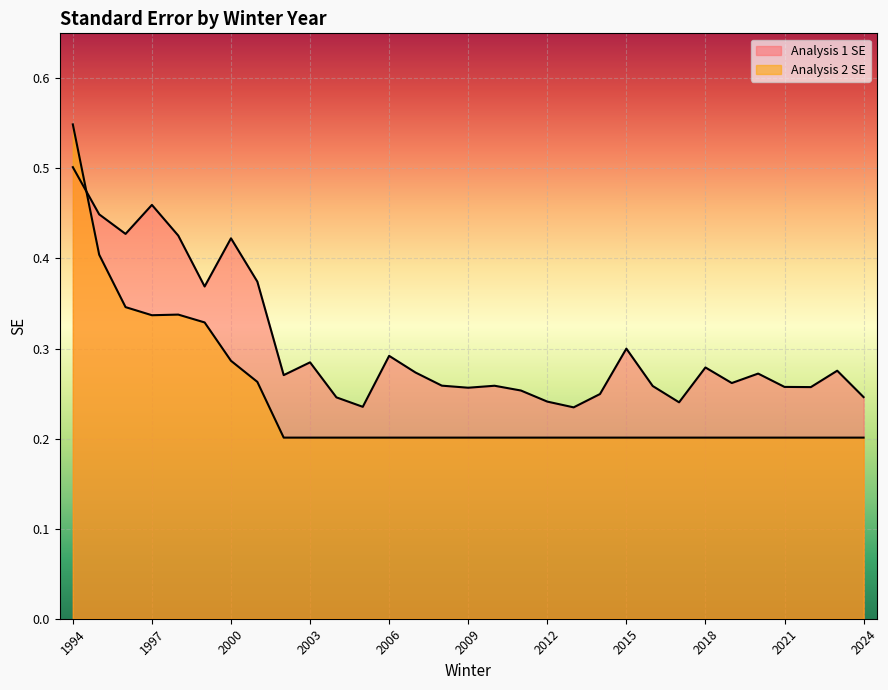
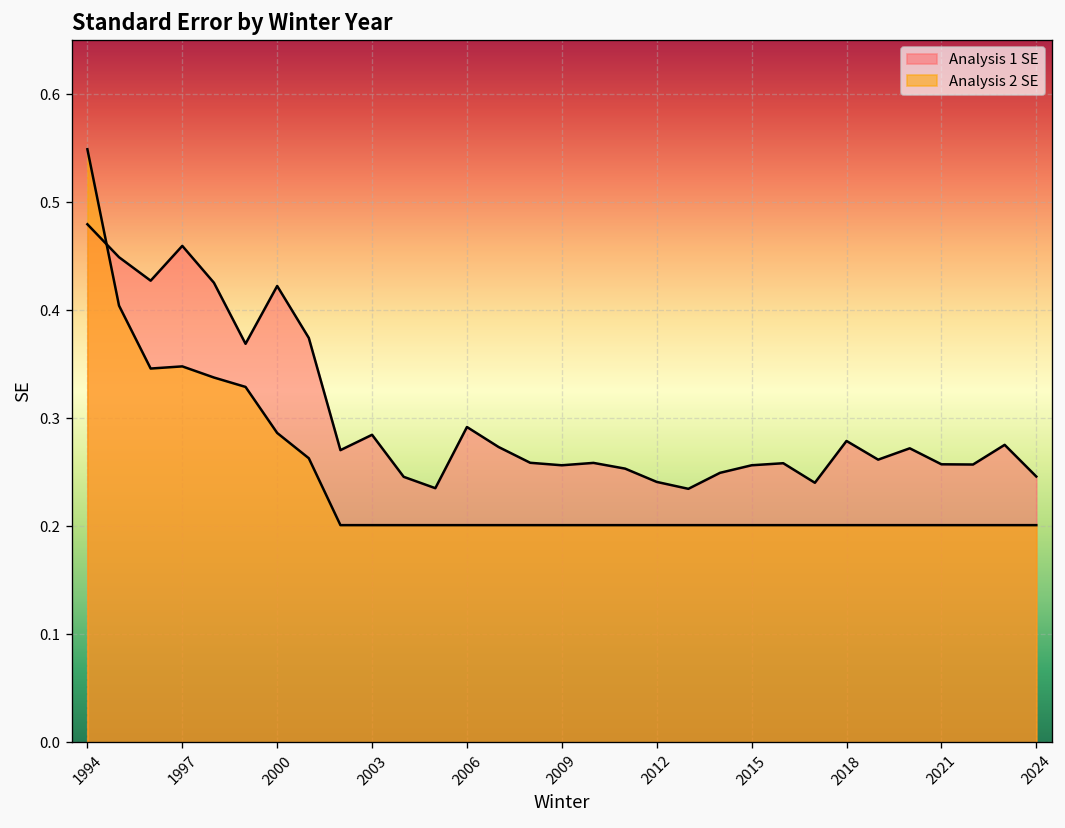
Analysis 1 SE, 1994: 0.50 -> 0.48
Analysis 2 SE, 1997: 0.34 -> 0.35
Analysis 1 SE, 2015: 0.30 -> 0.26
